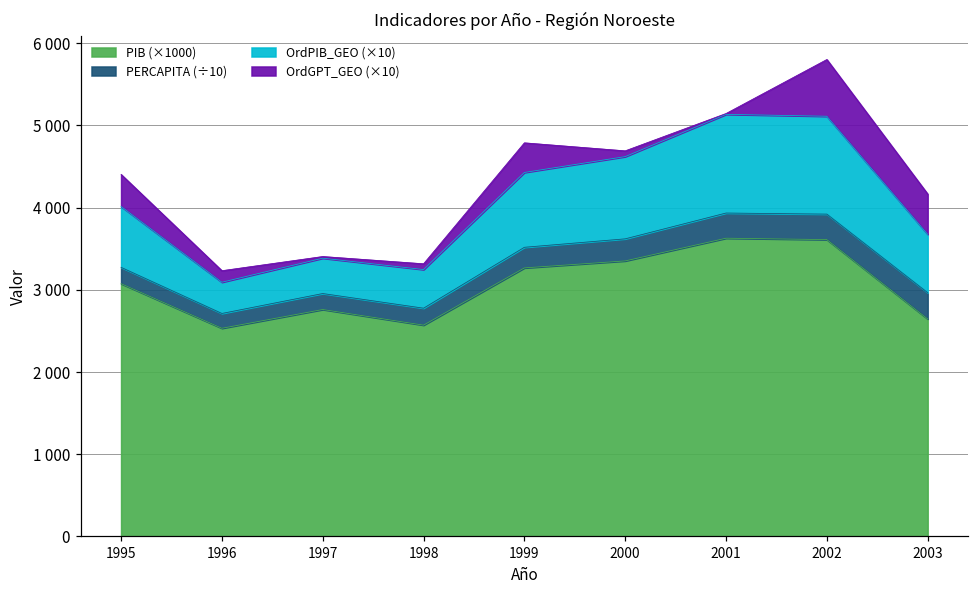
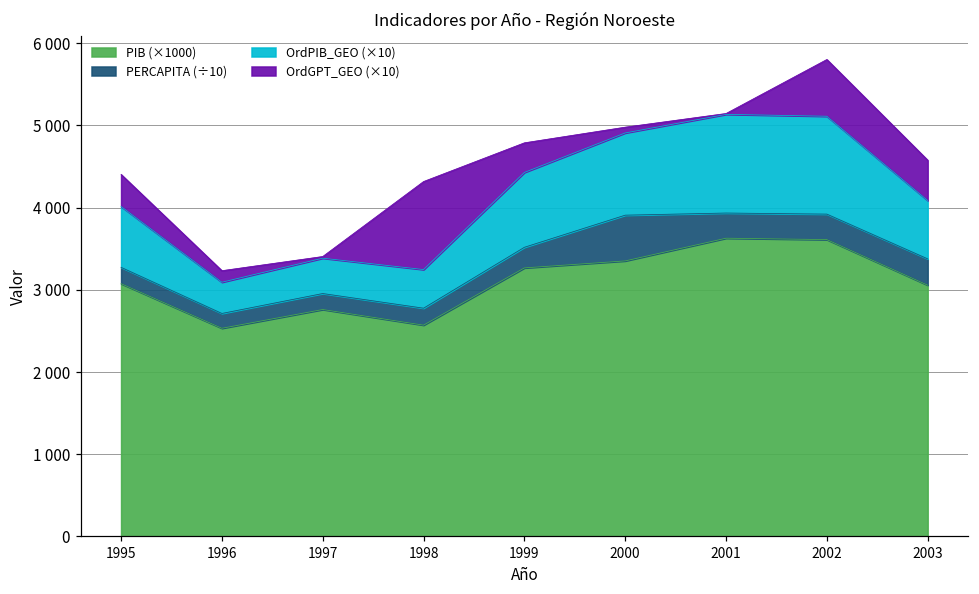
OrdGPT_GEO (×10), 1998: 100 -> 1100
PERCAPITA (÷10), 2000: 300 -> 600
PIB (×1000), 2003: 2600 -> 3100
